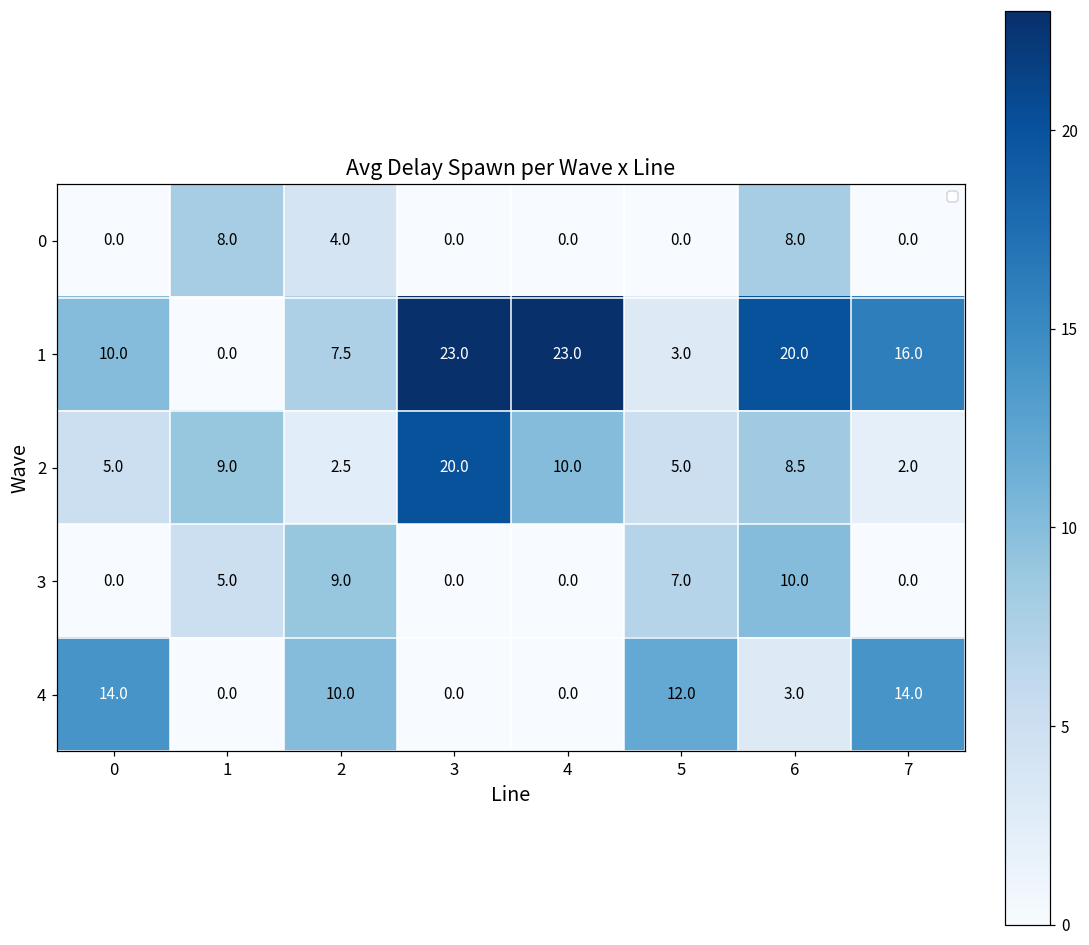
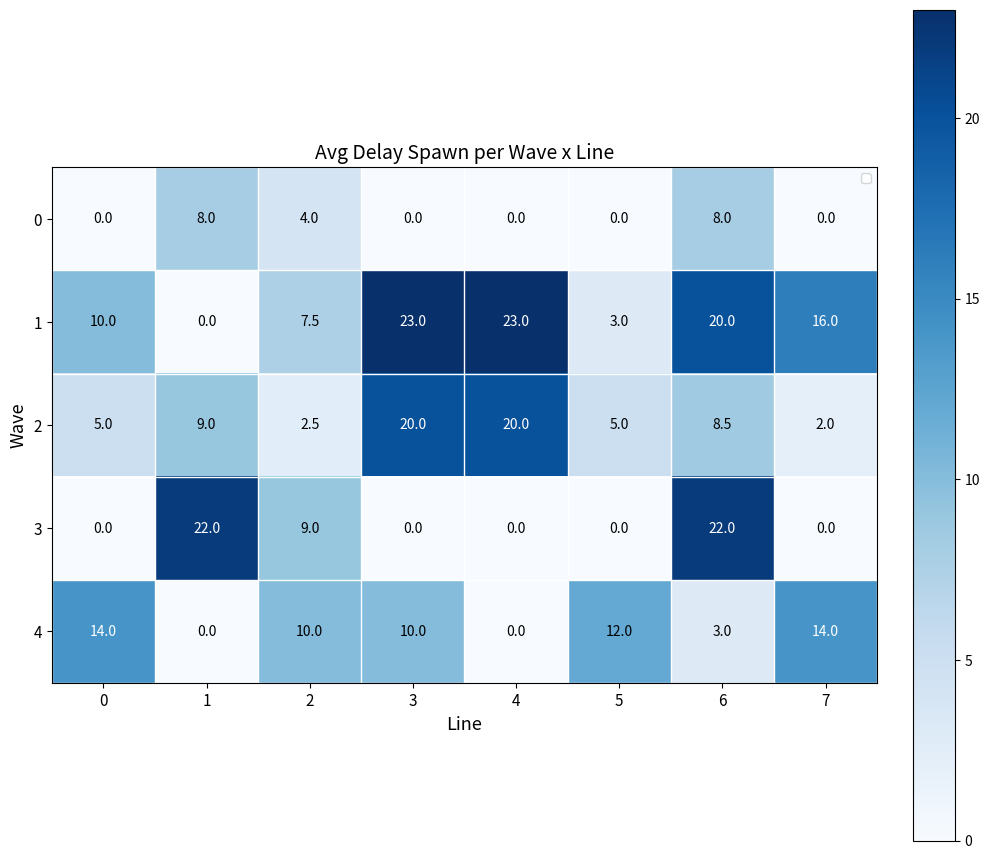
2, 4: 10.0 -> 20.0
3, 1: 5.0 -> 22.0
3, 5: 7.0 -> 0.0
3, 6: 10.0 -> 22.0
4, 3: 0.0 -> 10.0
